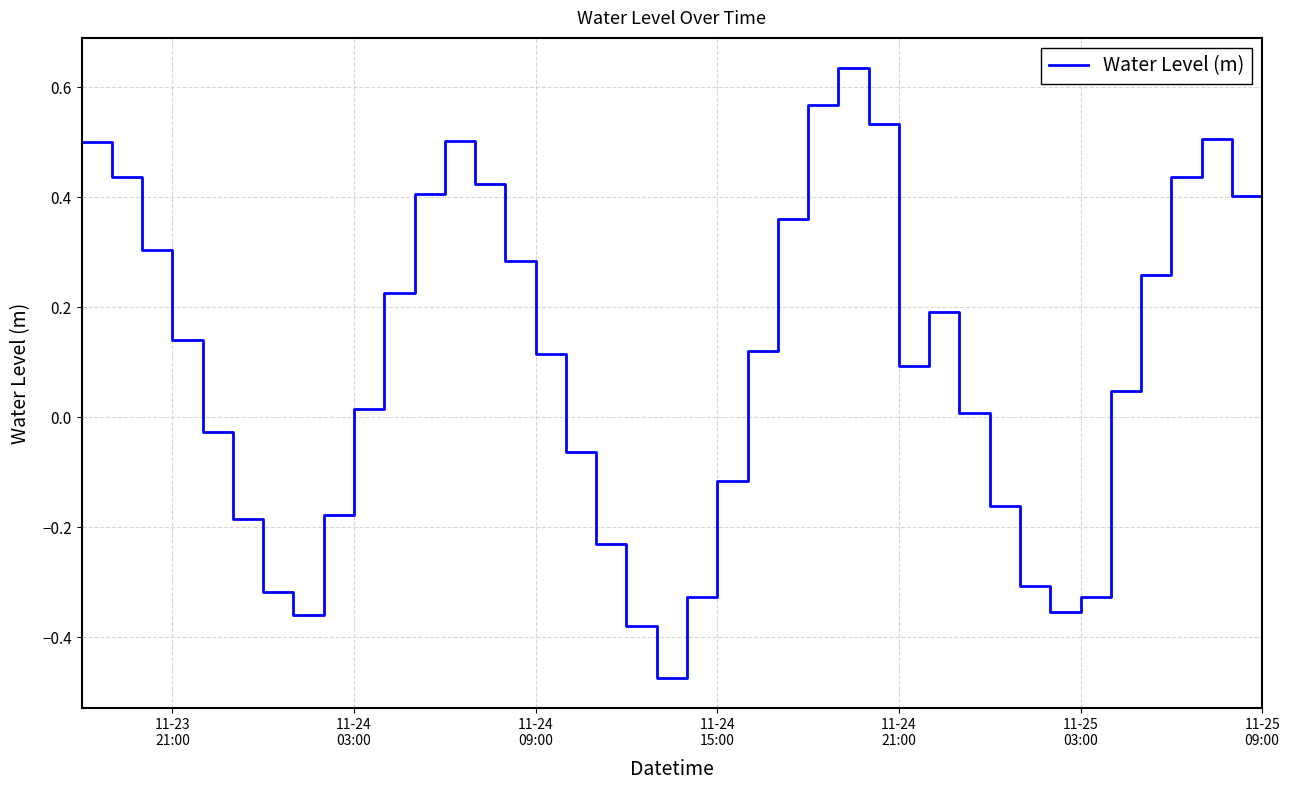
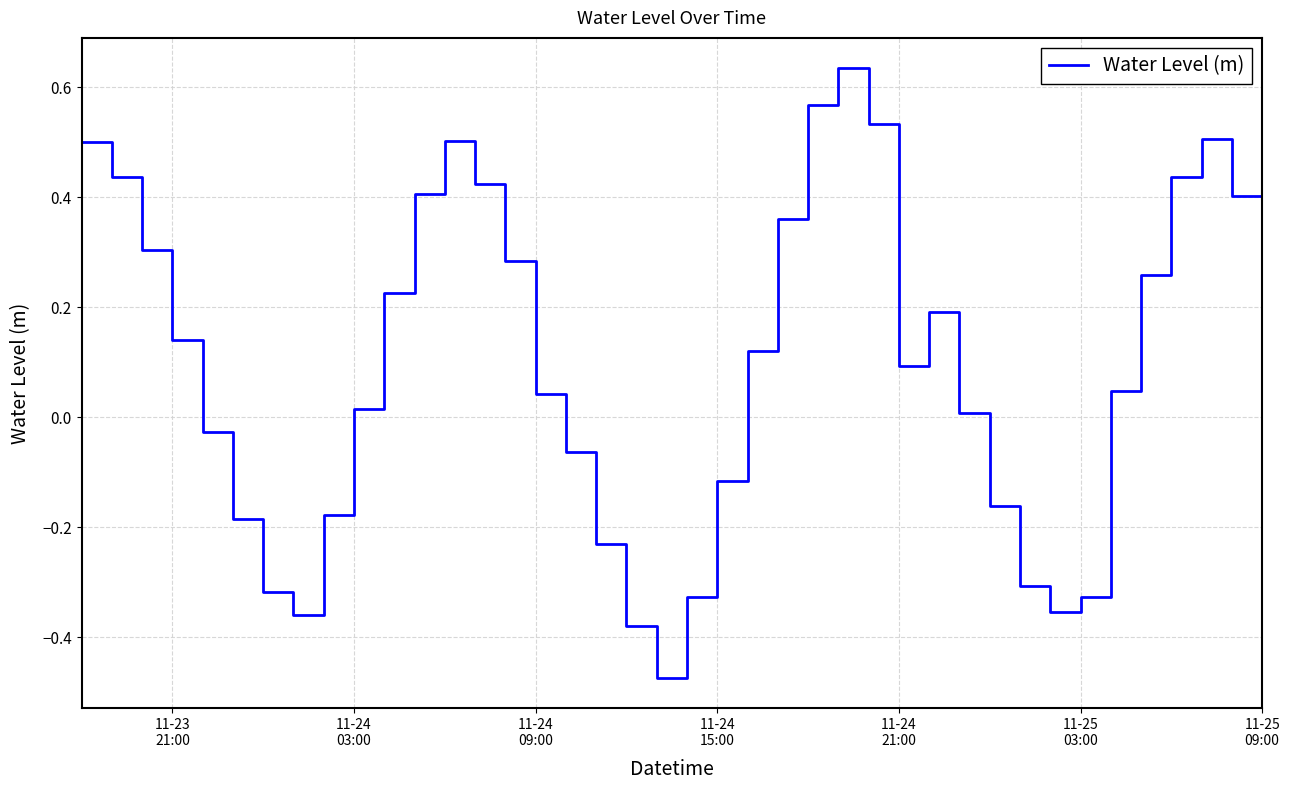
11-24 09:00: 0.12 -> 0.04
